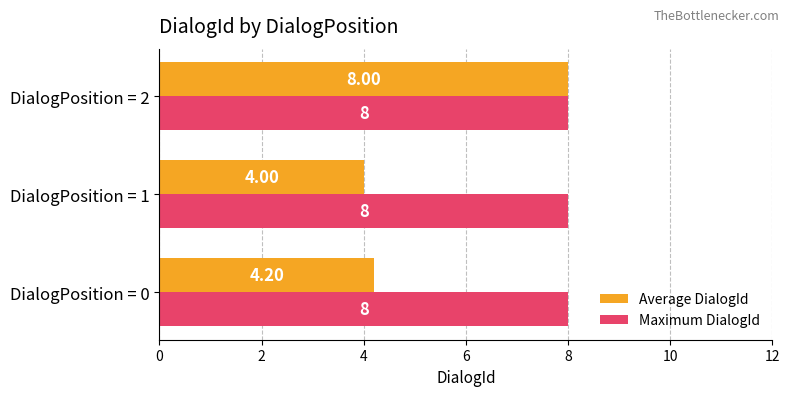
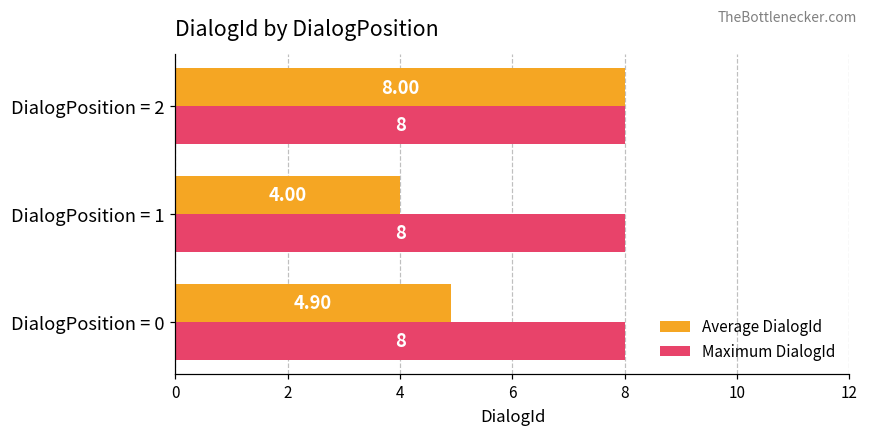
Average DialogId, DialogPosition = 0: 4.20 -> 4.90
